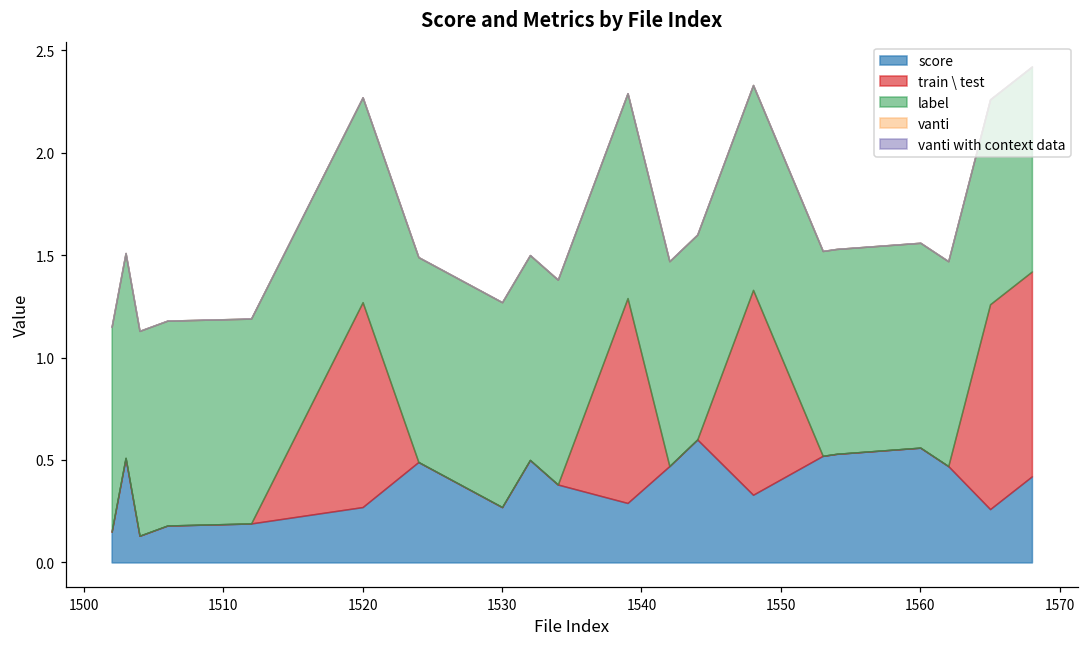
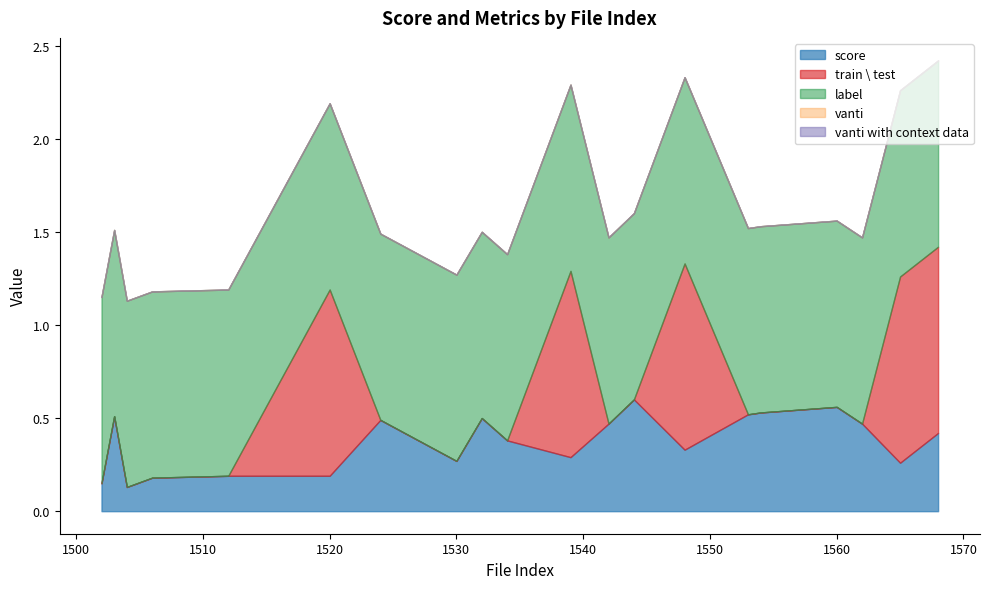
score, 1520: 0.27 -> 0.19
